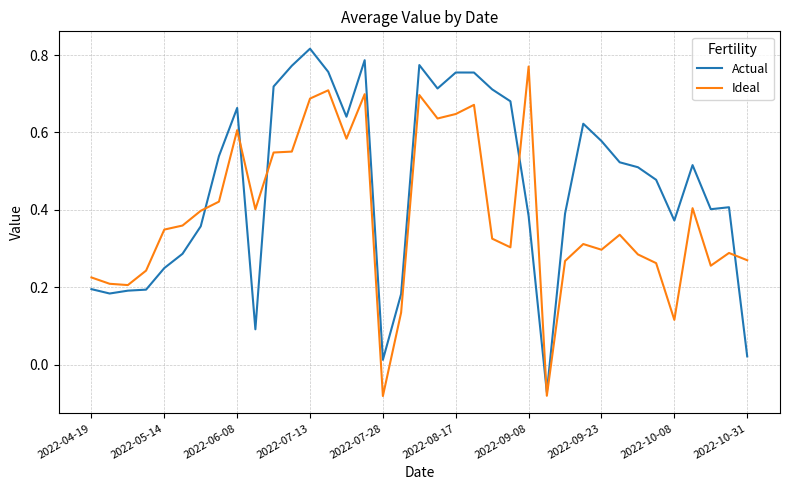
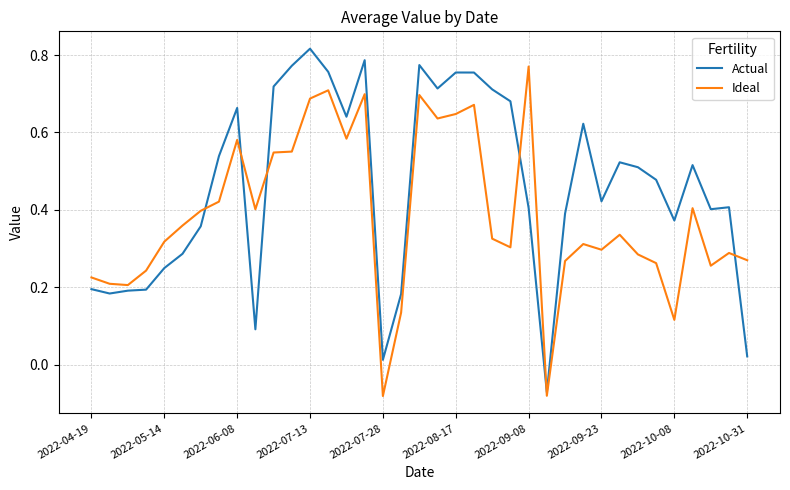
Ideal, 2022-05-14: 0.35 -> 0.32
Ideal, 2022-06-08: 0.61 -> 0.58
Actual, 2022-09-08: 0.38 -> 0.41
Actual, 2022-09-23: 0.58 -> 0.42
